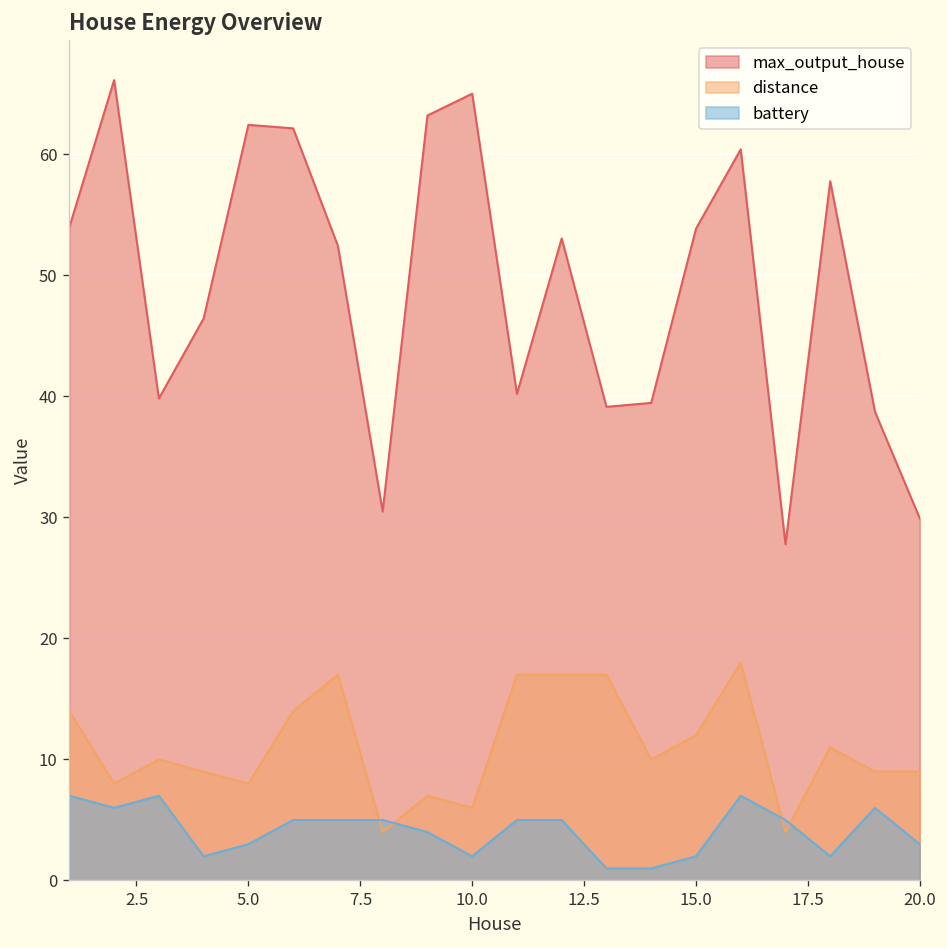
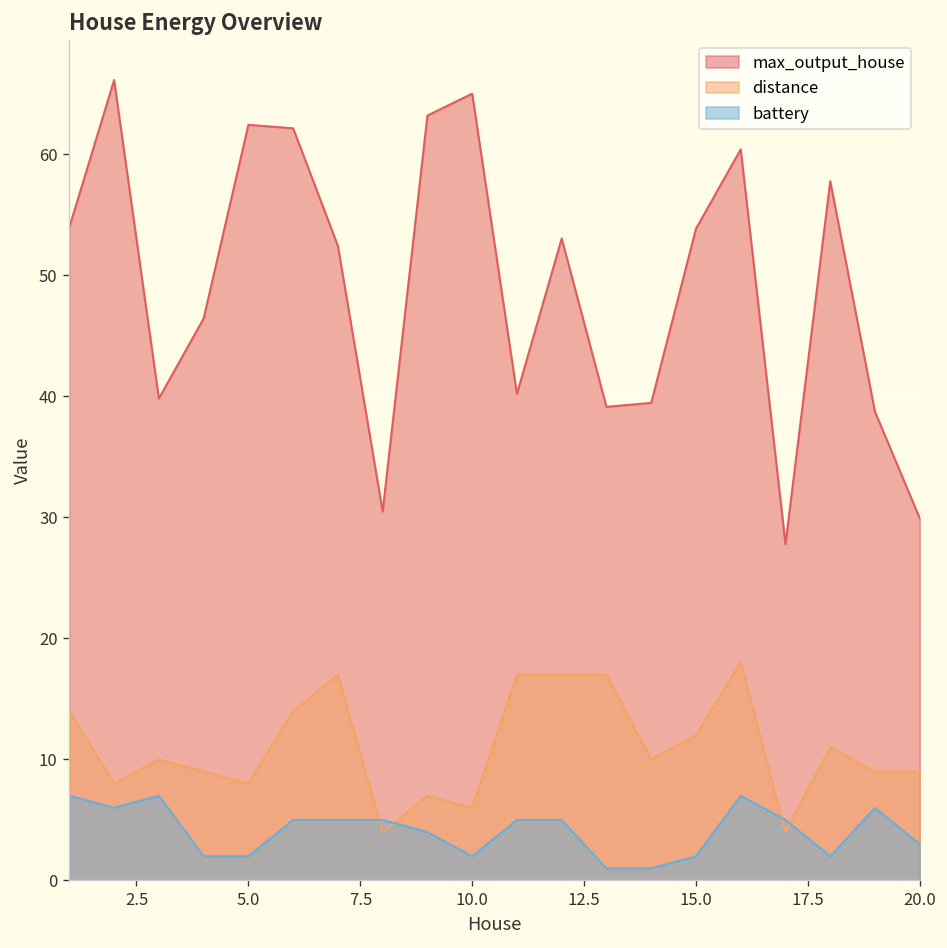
battery, 5.0: 3 -> 2
